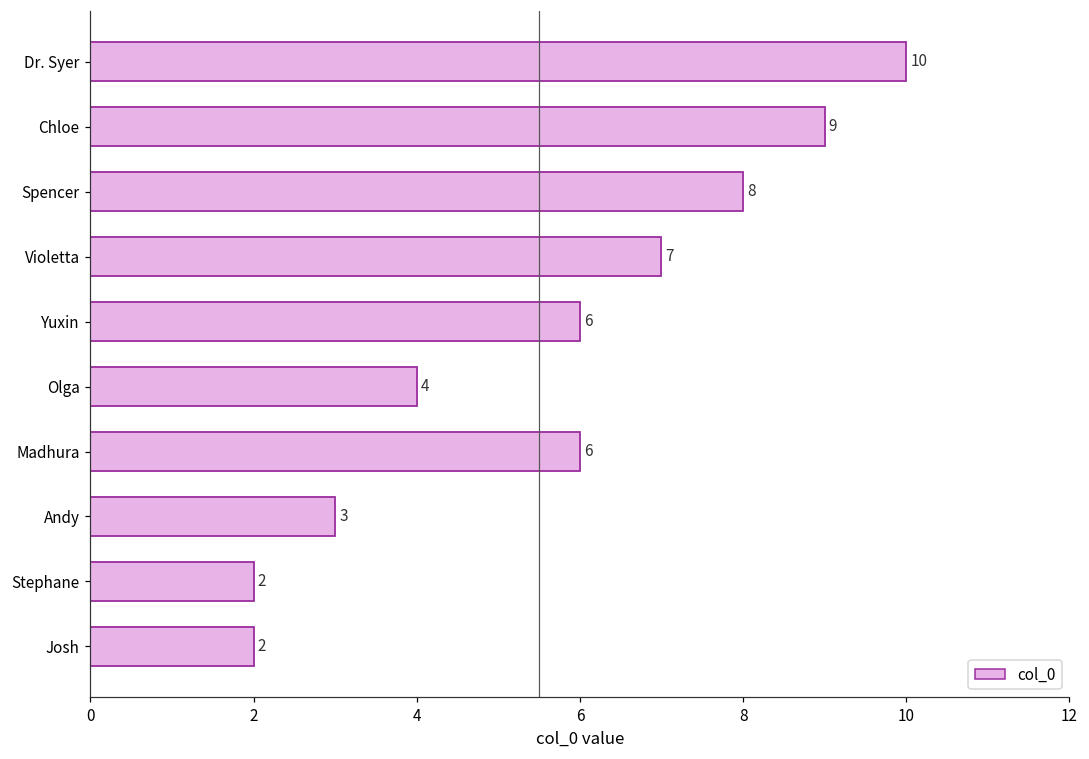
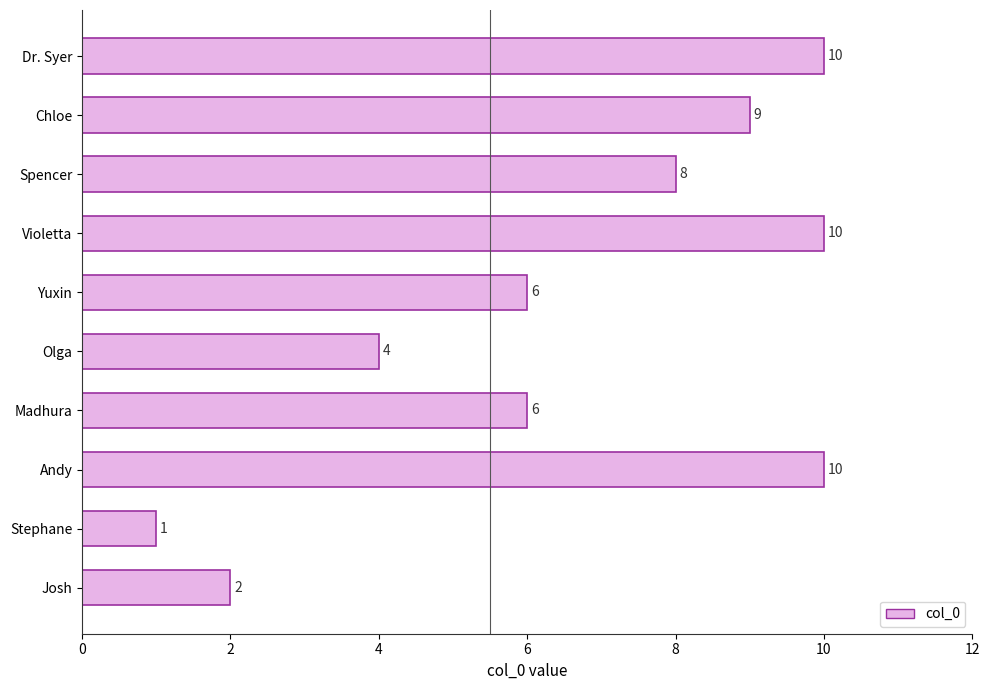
Violetta: 7 -> 10
Andy: 3 -> 10
Stephane: 2 -> 1
